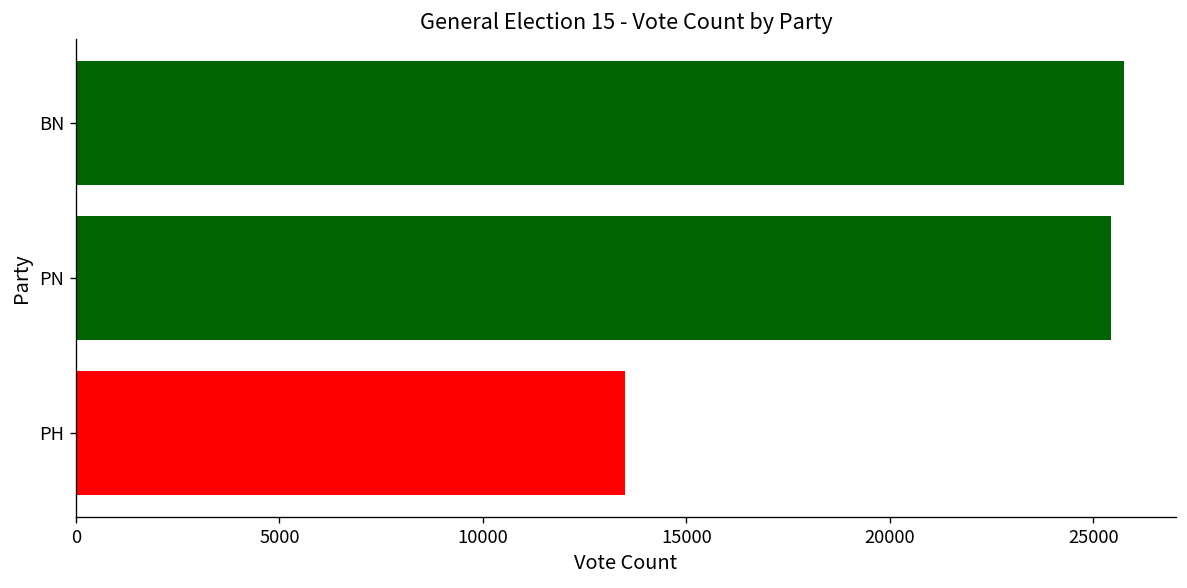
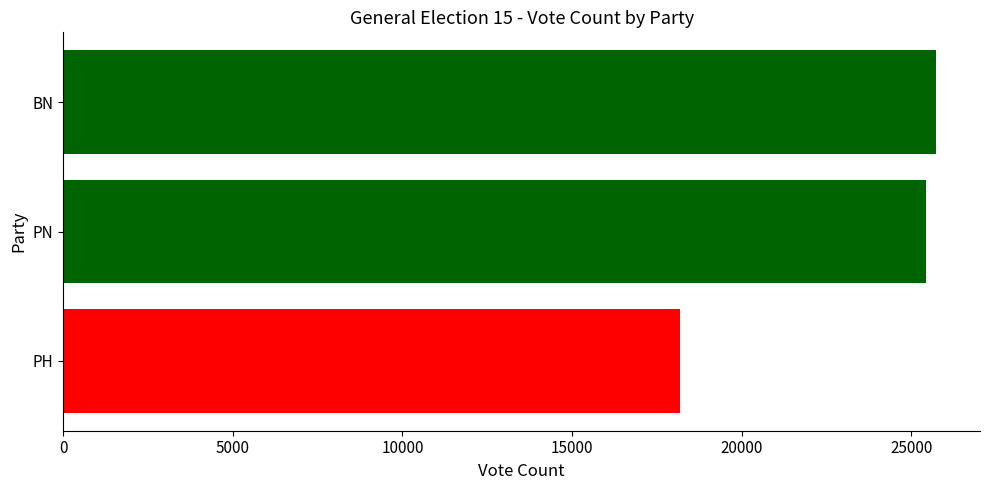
PH: 13500 -> 18200
